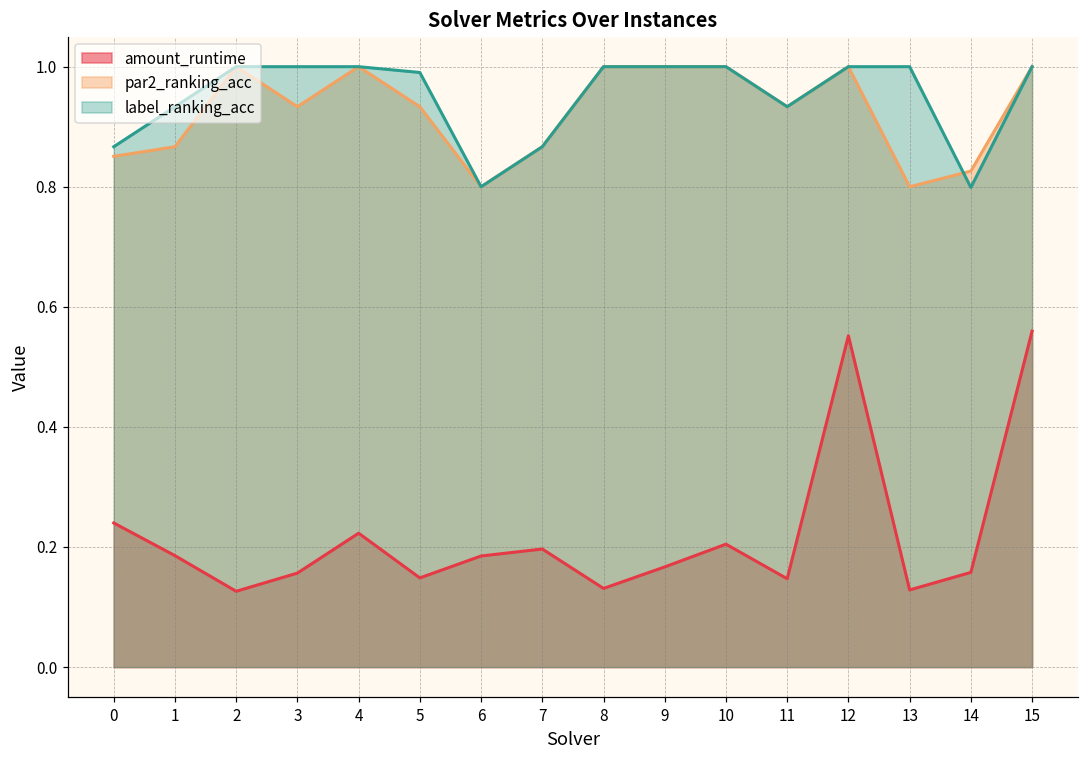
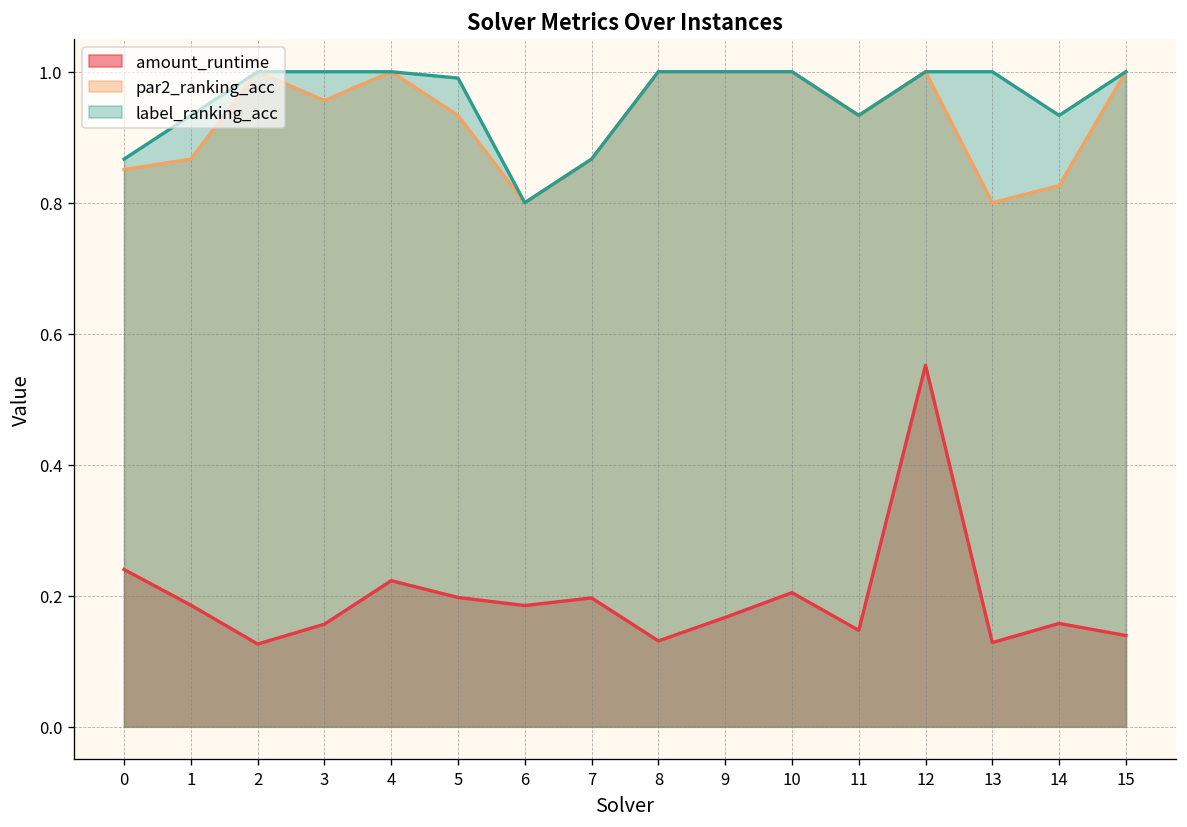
par2_ranking_acc, 3: 0.93 -> 0.96
amount_runtime, 5: 0.15 -> 0.20
label_ranking_acc, 14: 0.80 -> 0.93
amount_runtime, 15: 0.56 -> 0.14
